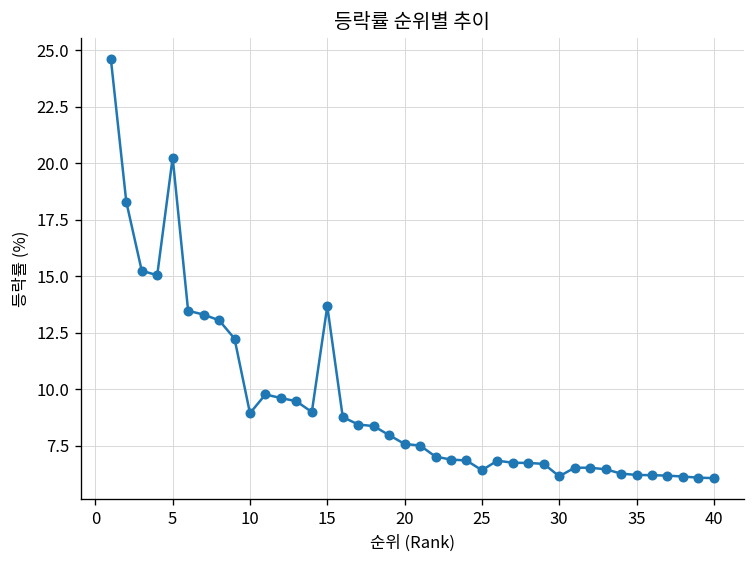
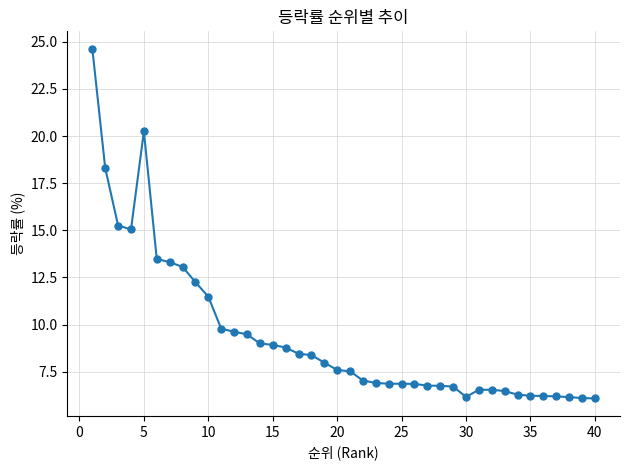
10: 9.0 -> 11.5
15: 13.7 -> 8.9
25: 6.4 -> 6.9
